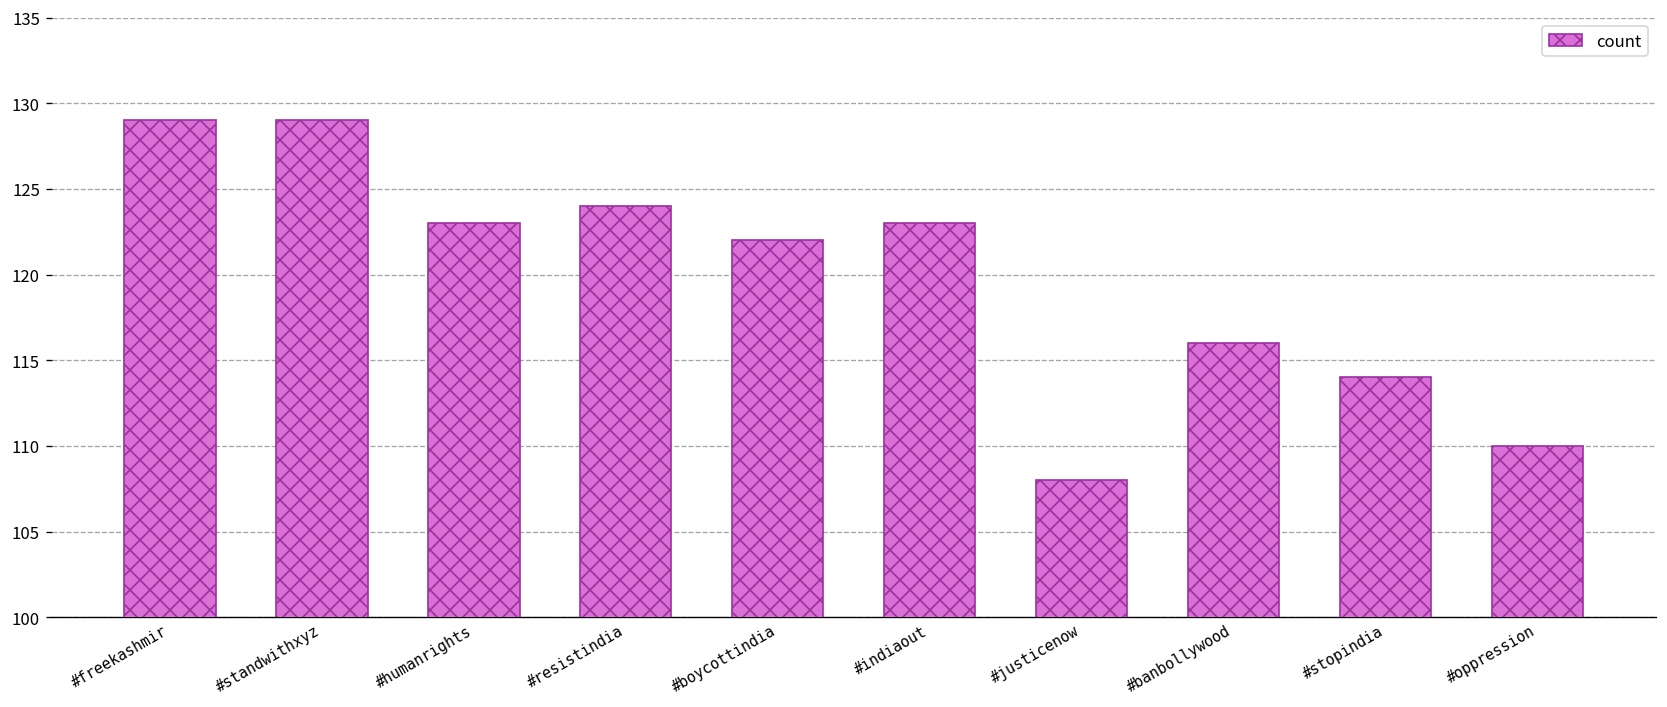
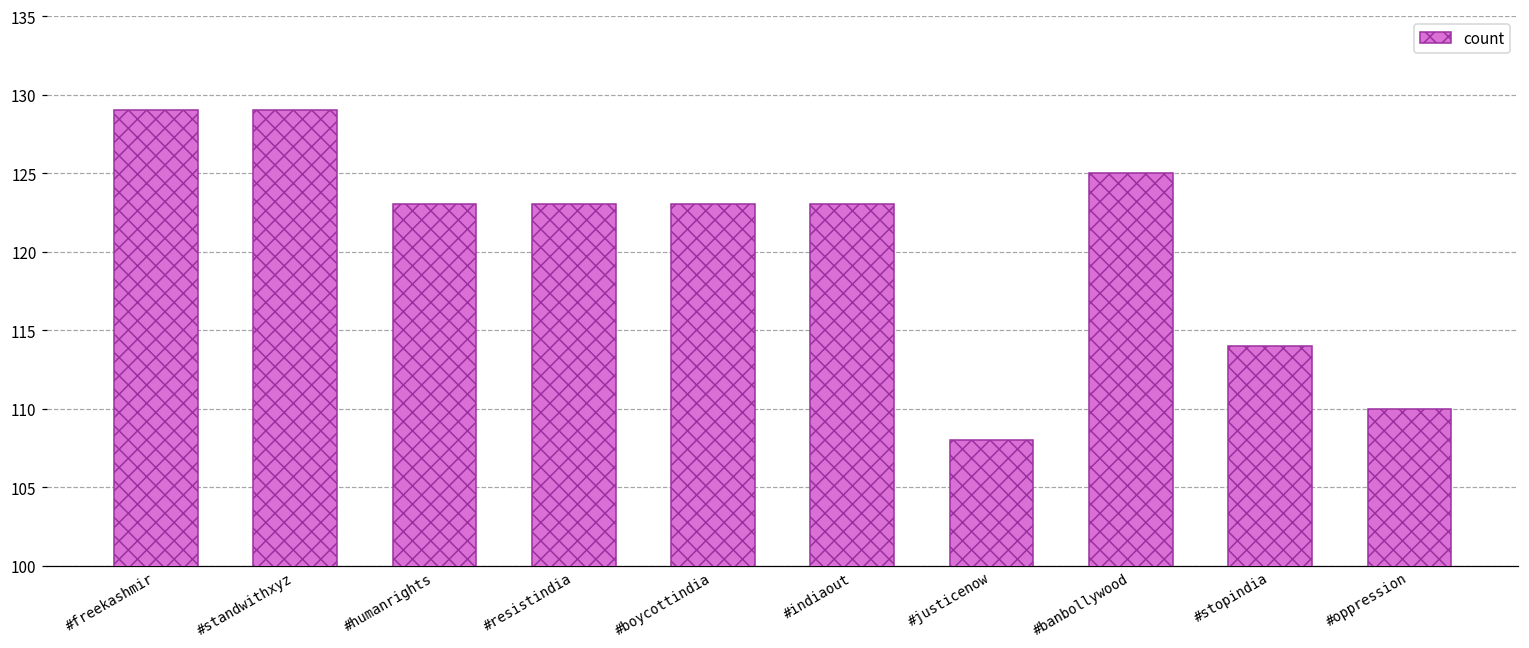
#resistindia: 124 -> 123
#boycottindia: 122 -> 123
#banbollywood: 116 -> 125
